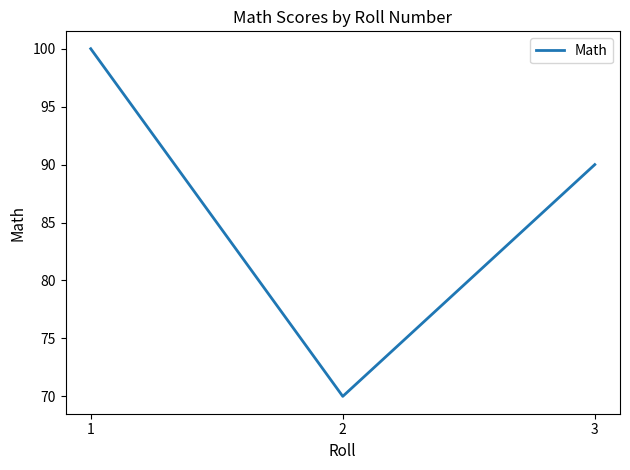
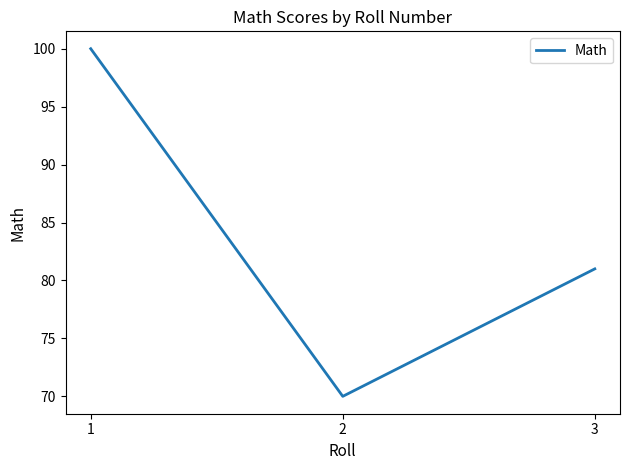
3: 90 -> 81
